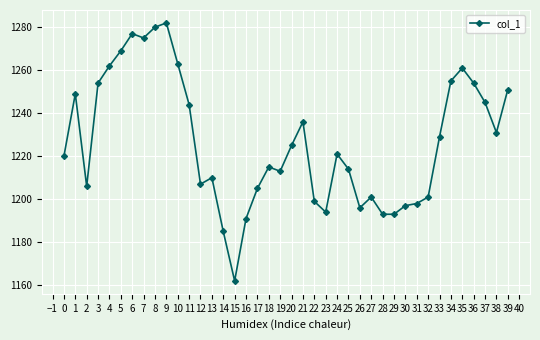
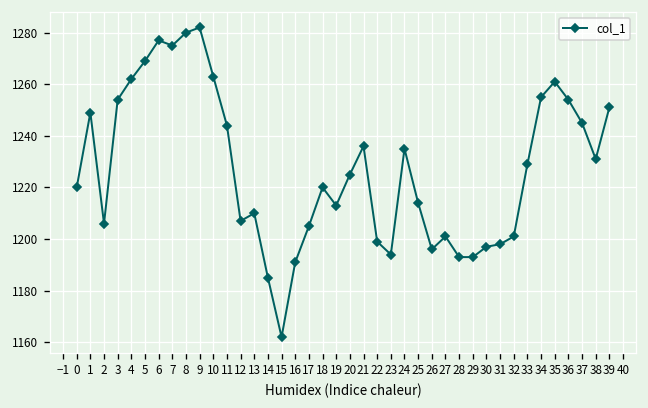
18: 1215 -> 1220
24: 1221 -> 1235
